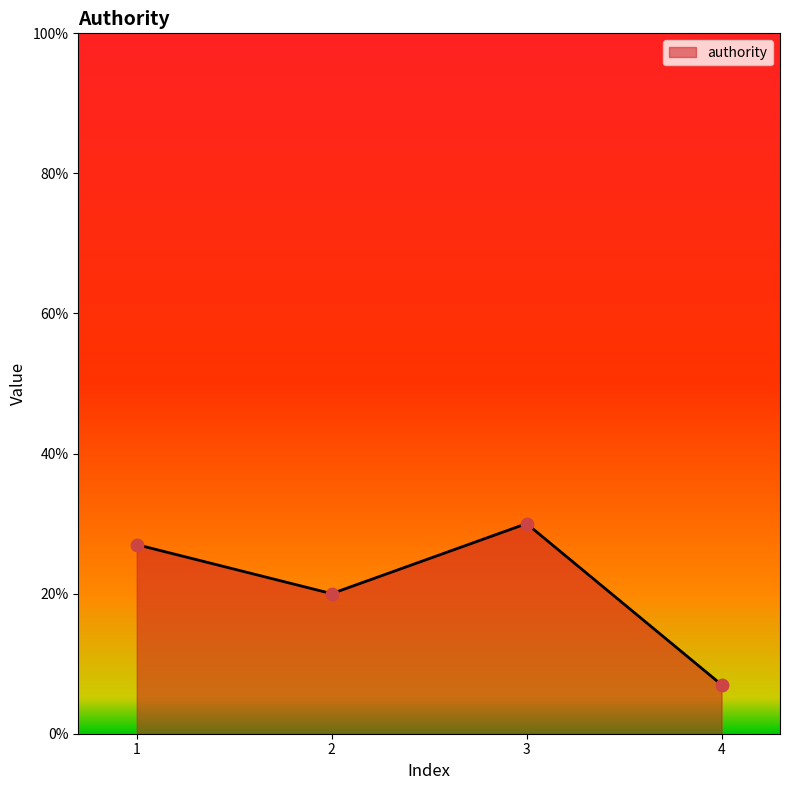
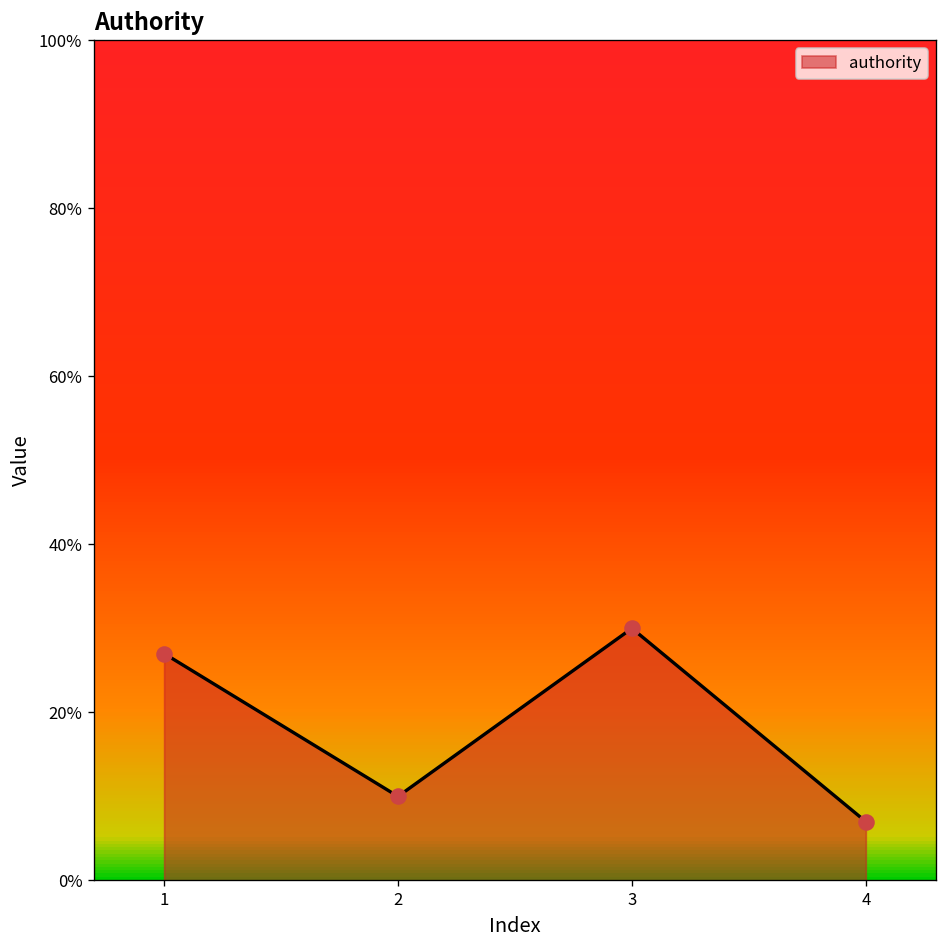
2: 20% -> 10%
